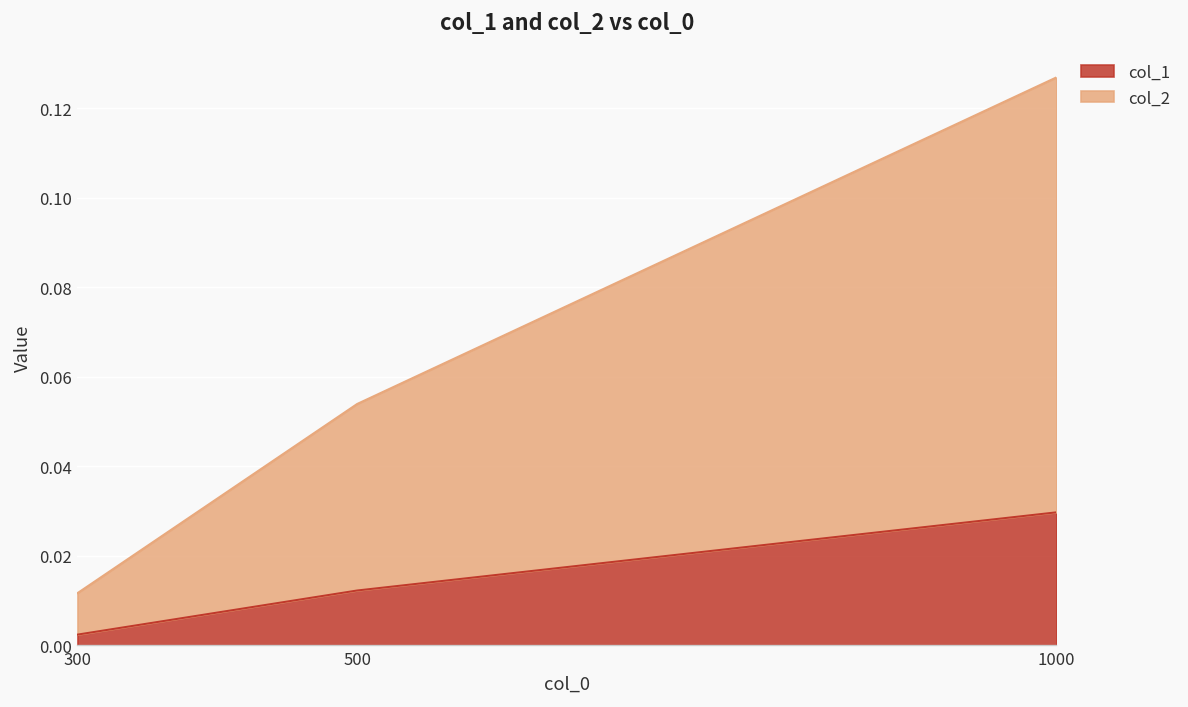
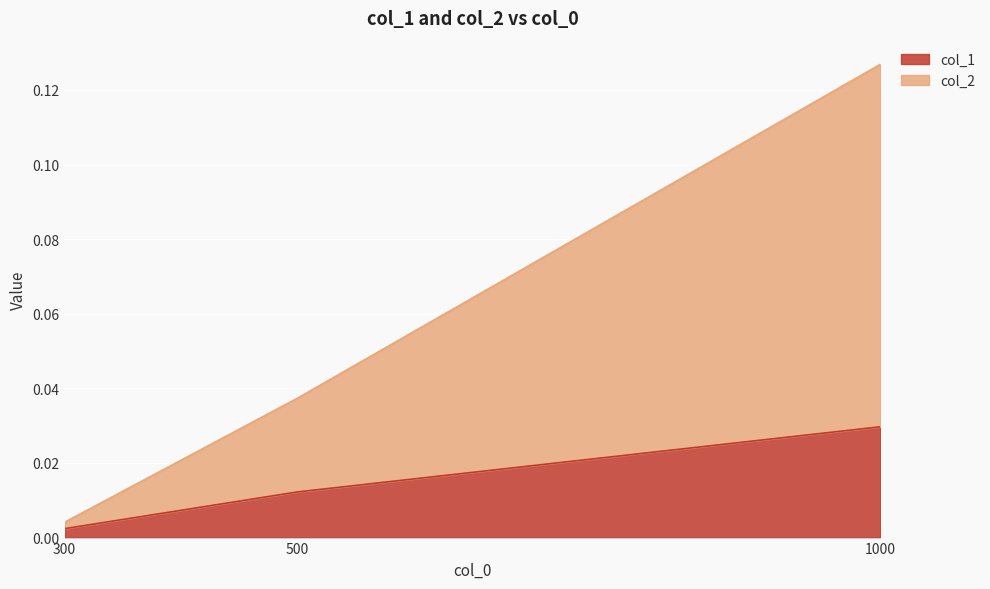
col_2, 300: 0.009 -> 0.002
col_2, 500: 0.042 -> 0.025
